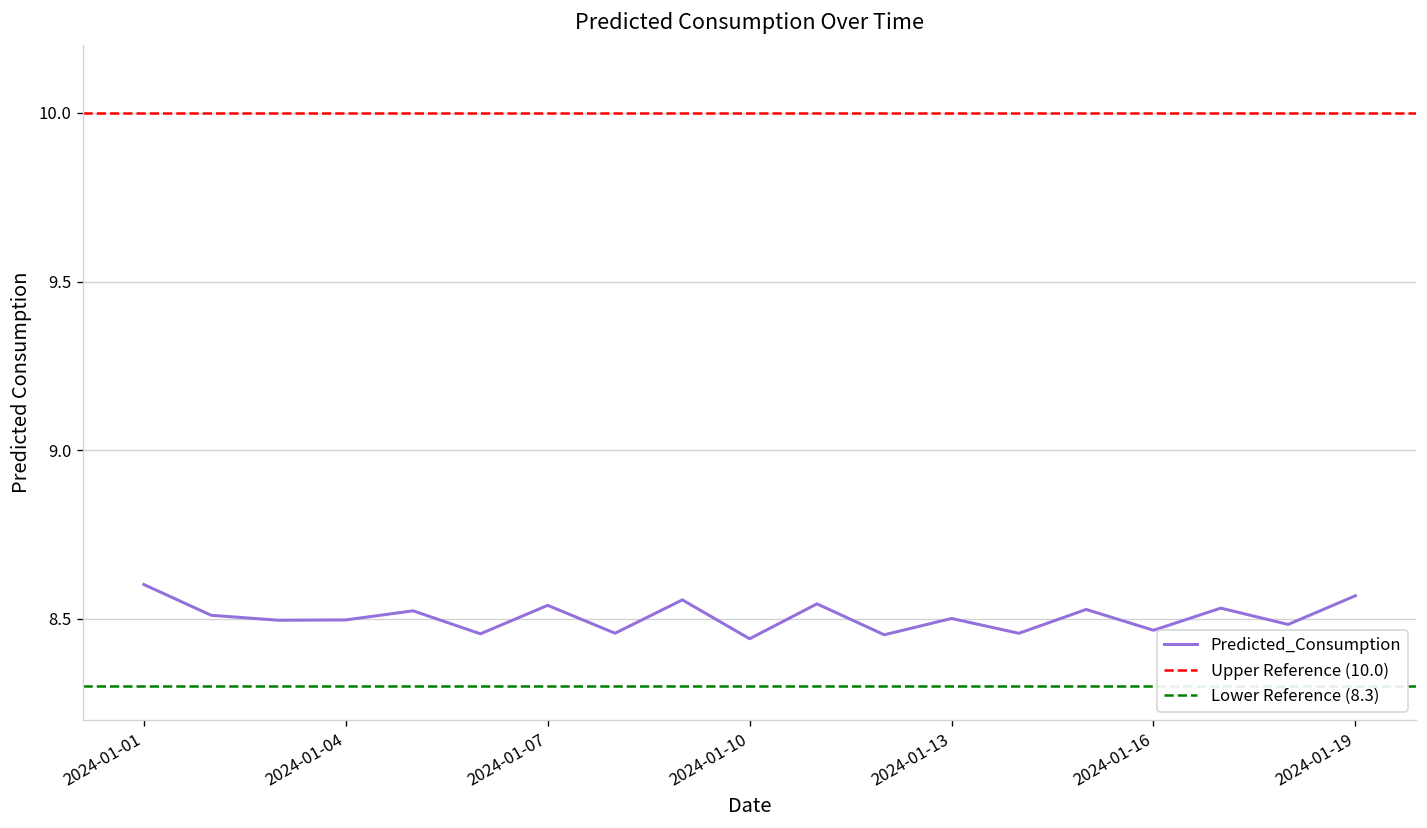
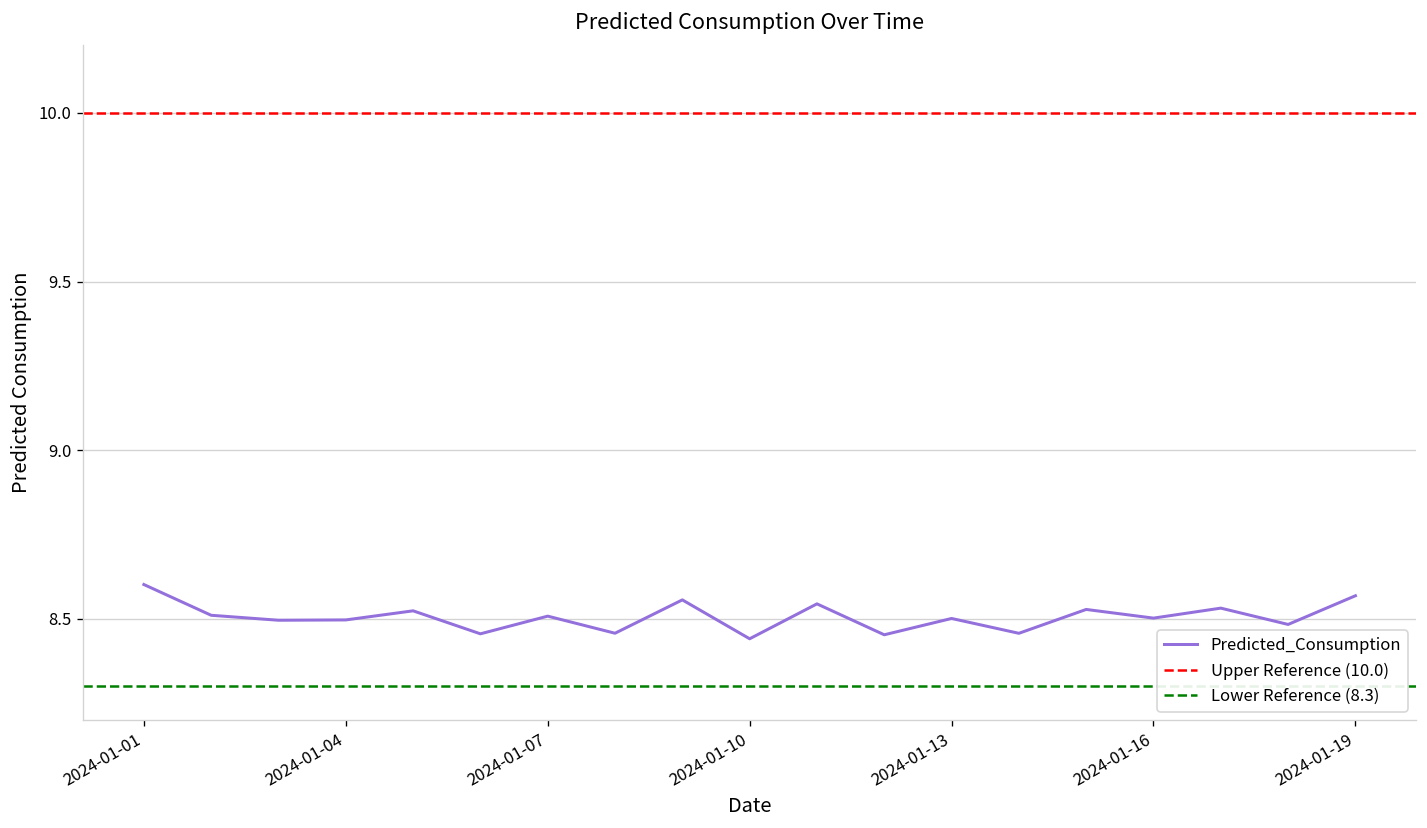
2024-01-07: 8.54 -> 8.51
2024-01-16: 8.47 -> 8.50
